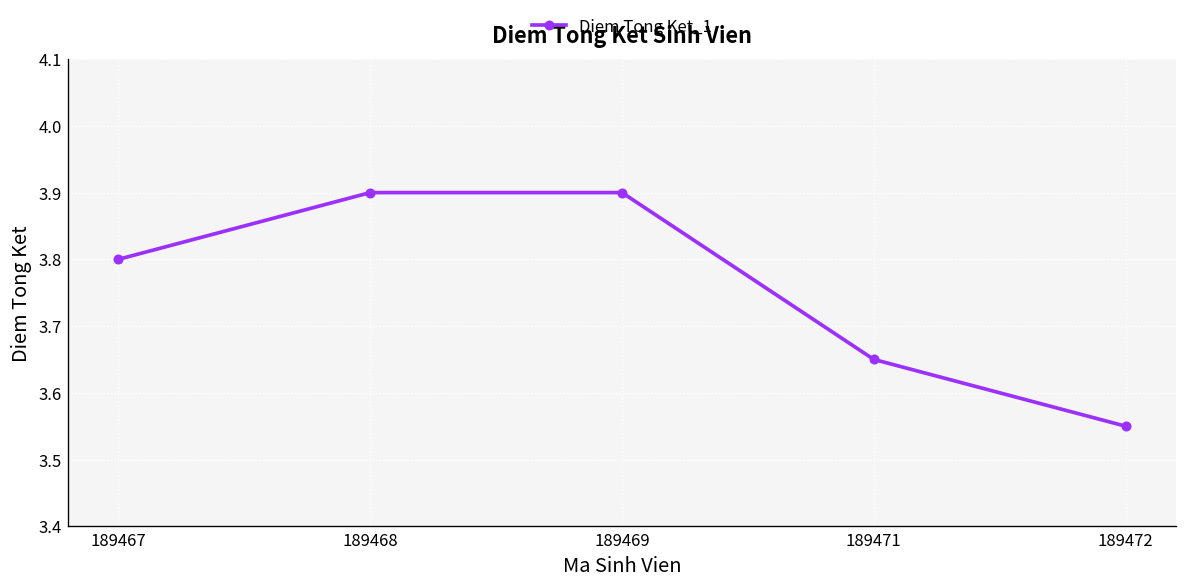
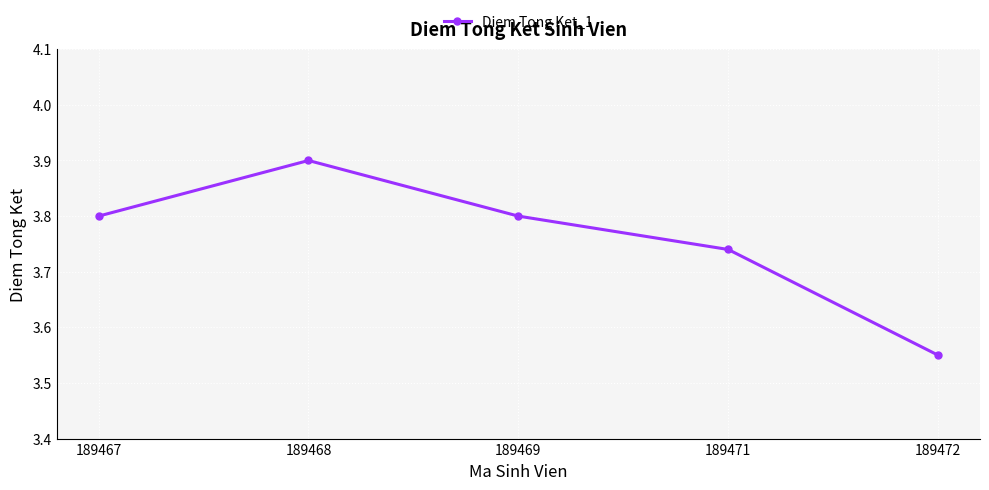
189469: 3.9 -> 3.8
189471: 3.65 -> 3.74
